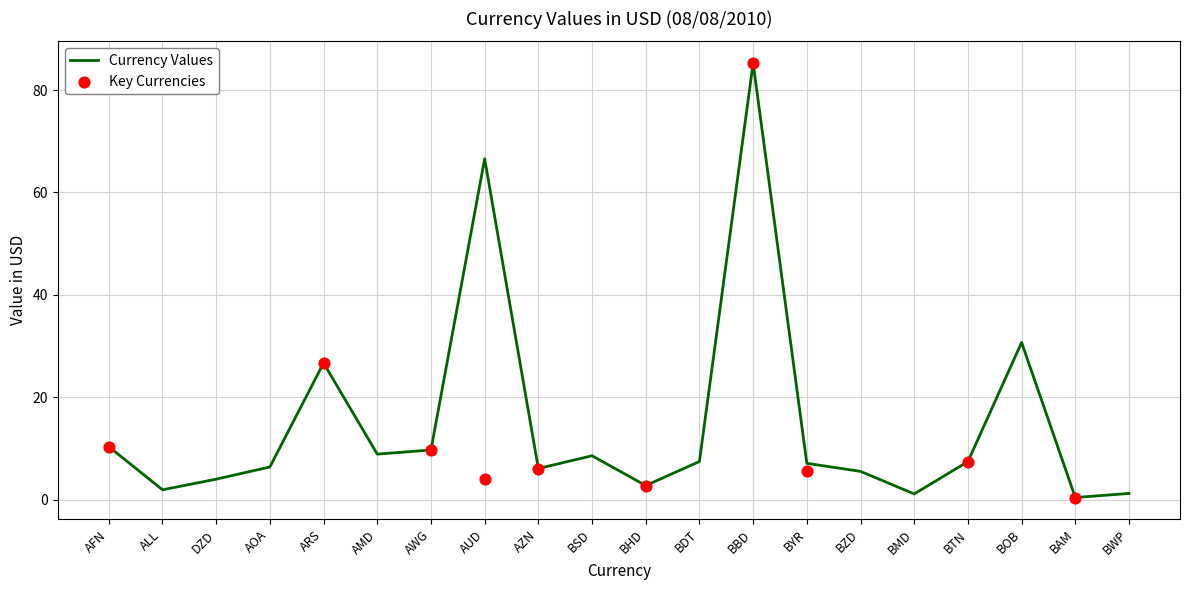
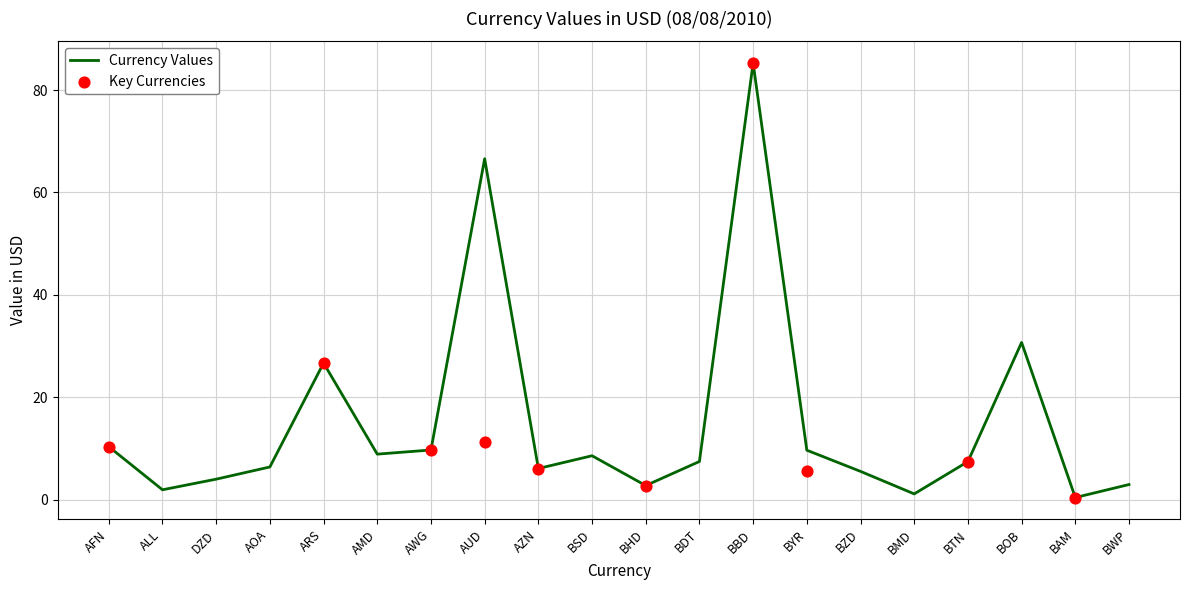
Key Currencies, AUD: 4 -> 11
Currency Values, BYR: 7 -> 10
Currency Values, BWP: 1 -> 3
